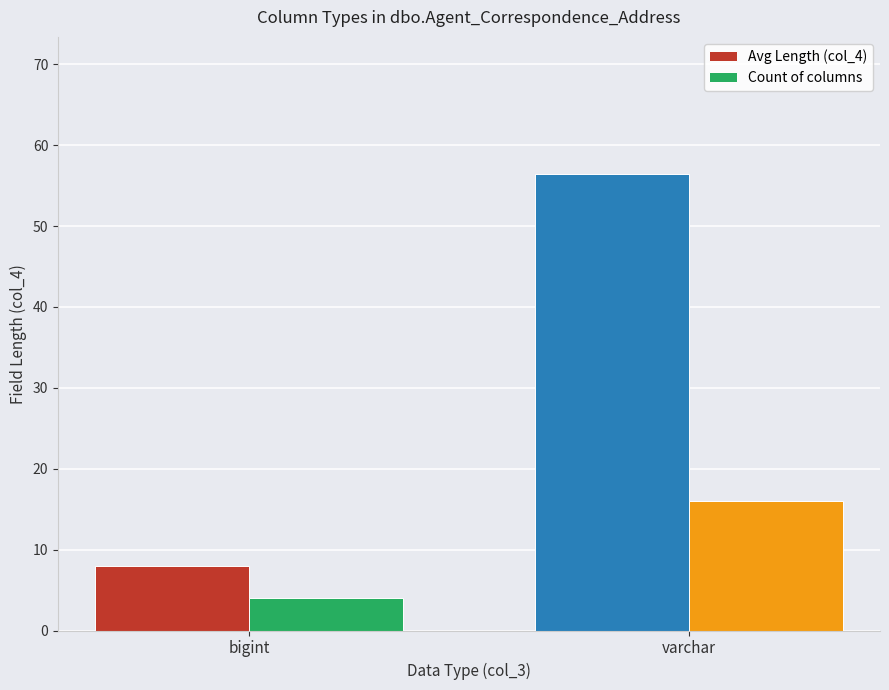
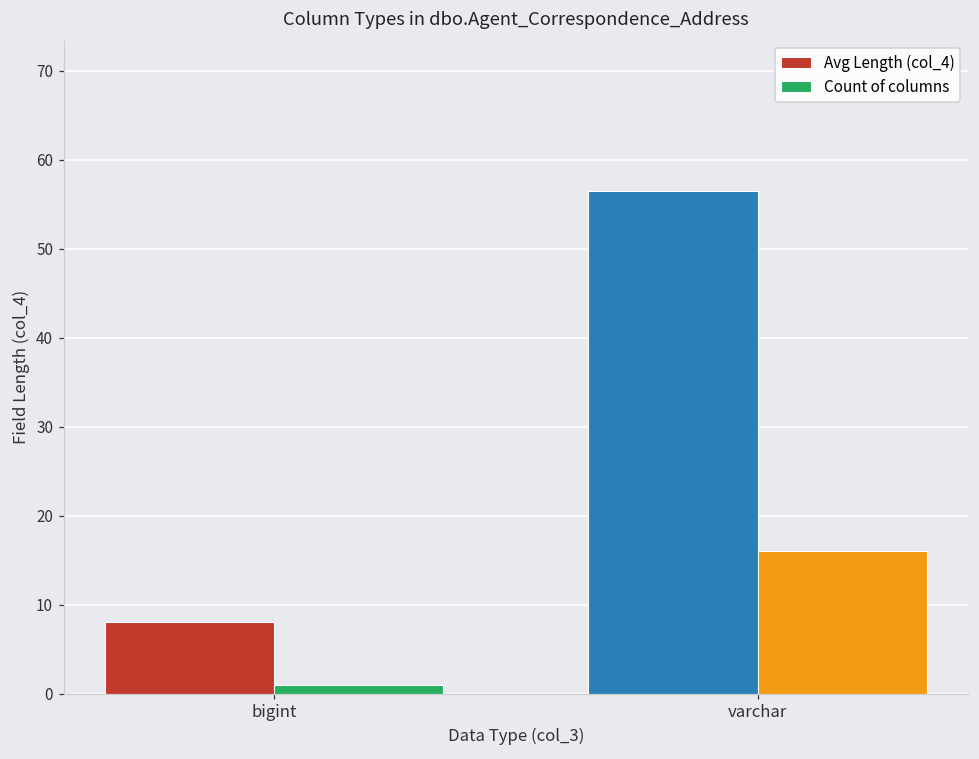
Count of columns, bigint: 4 -> 1
